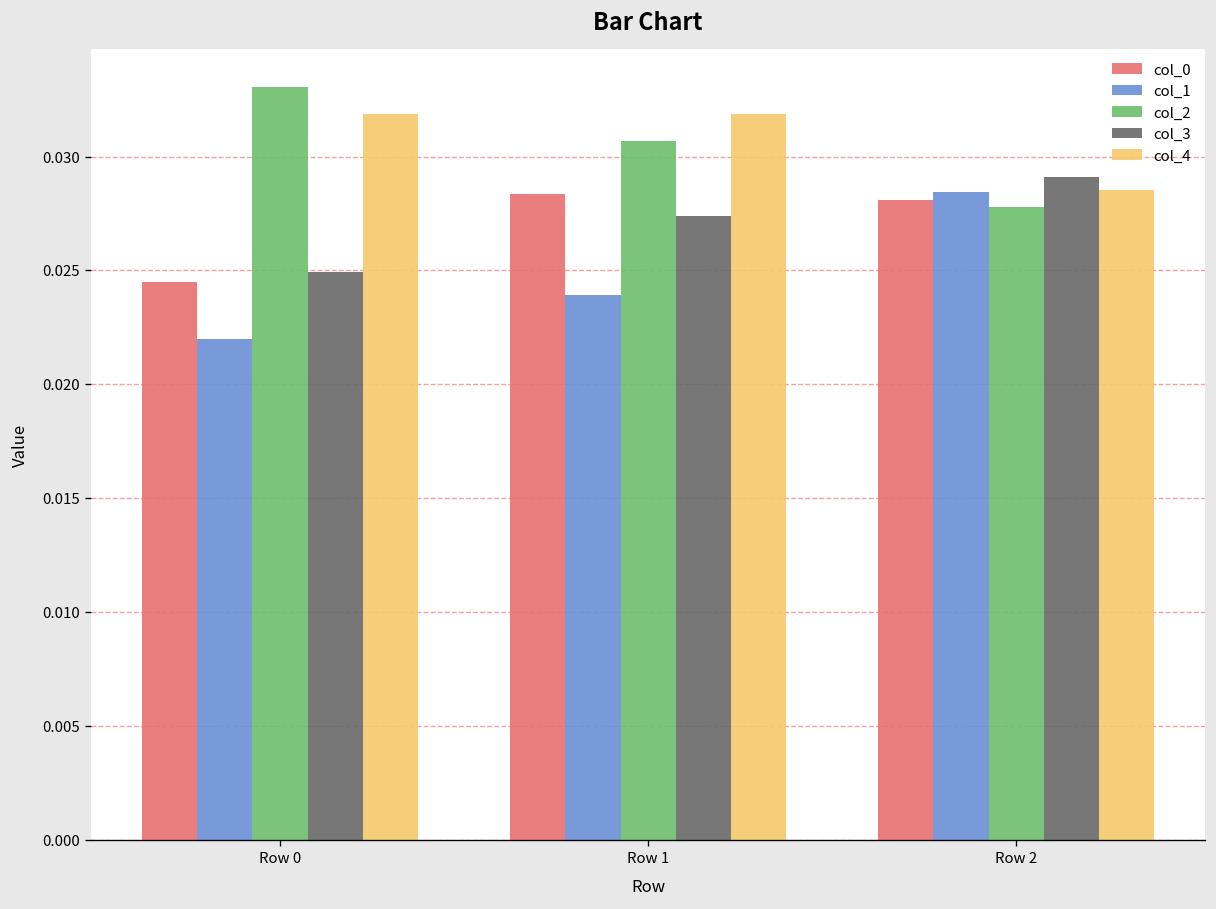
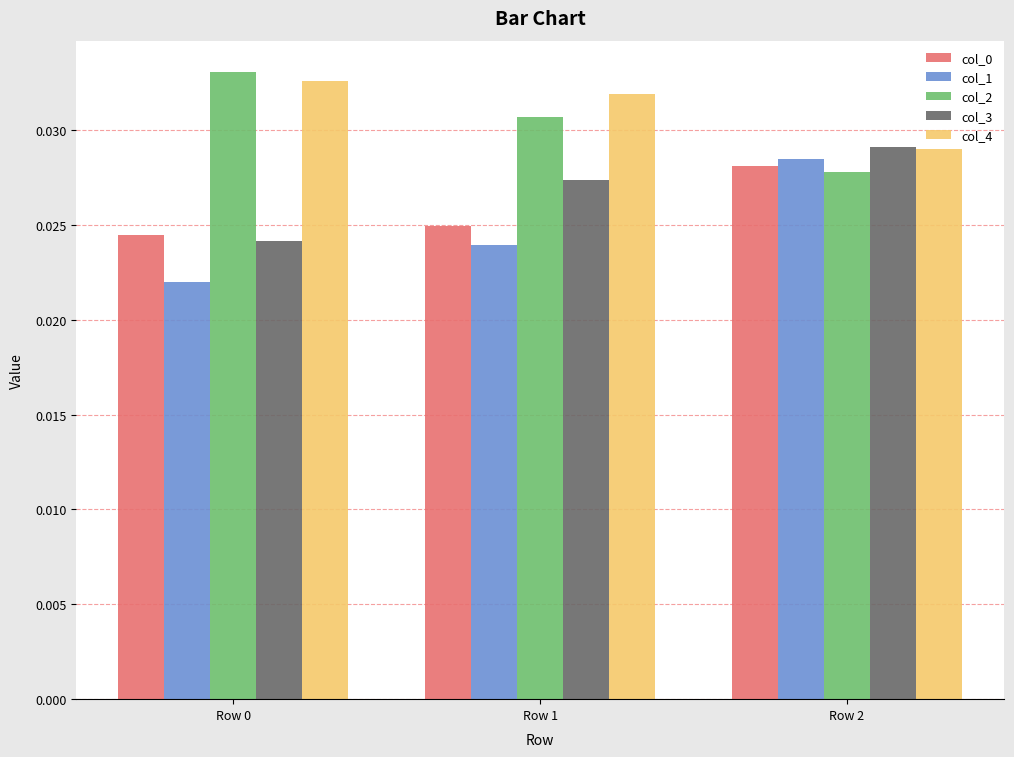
col_3, Row 0: 0.0249 -> 0.0242
col_4, Row 0: 0.0319 -> 0.0326
col_0, Row 1: 0.0284 -> 0.0250
col_4, Row 2: 0.0285 -> 0.0290
